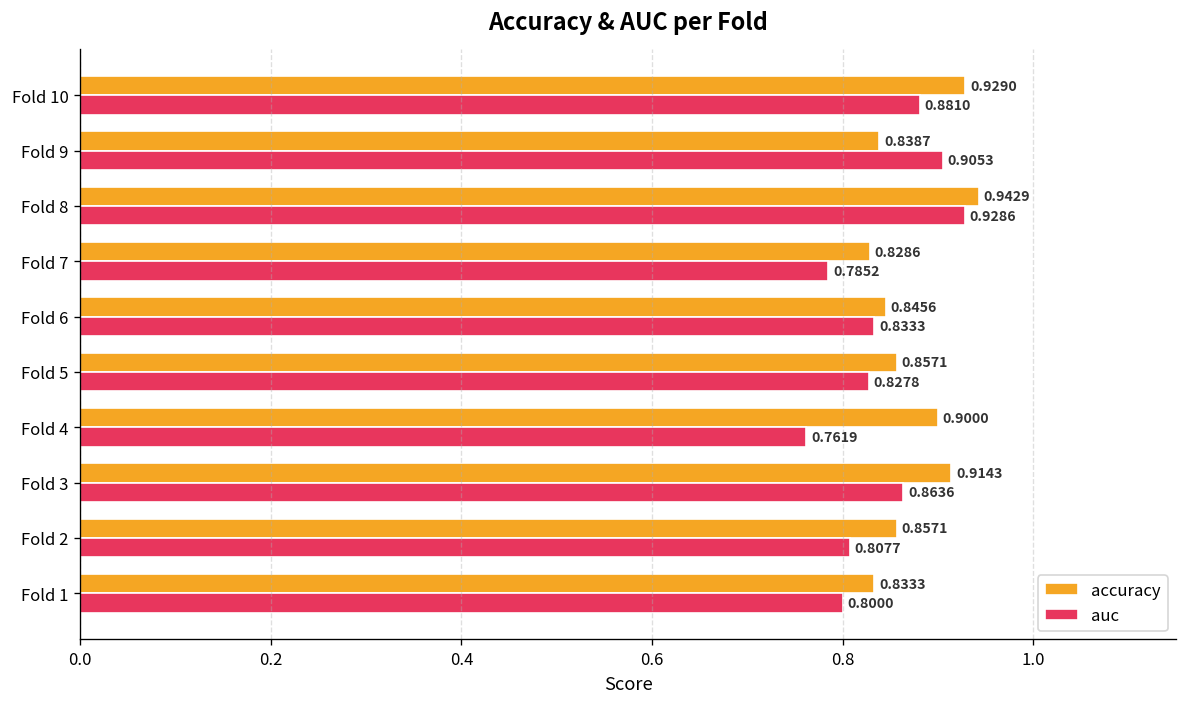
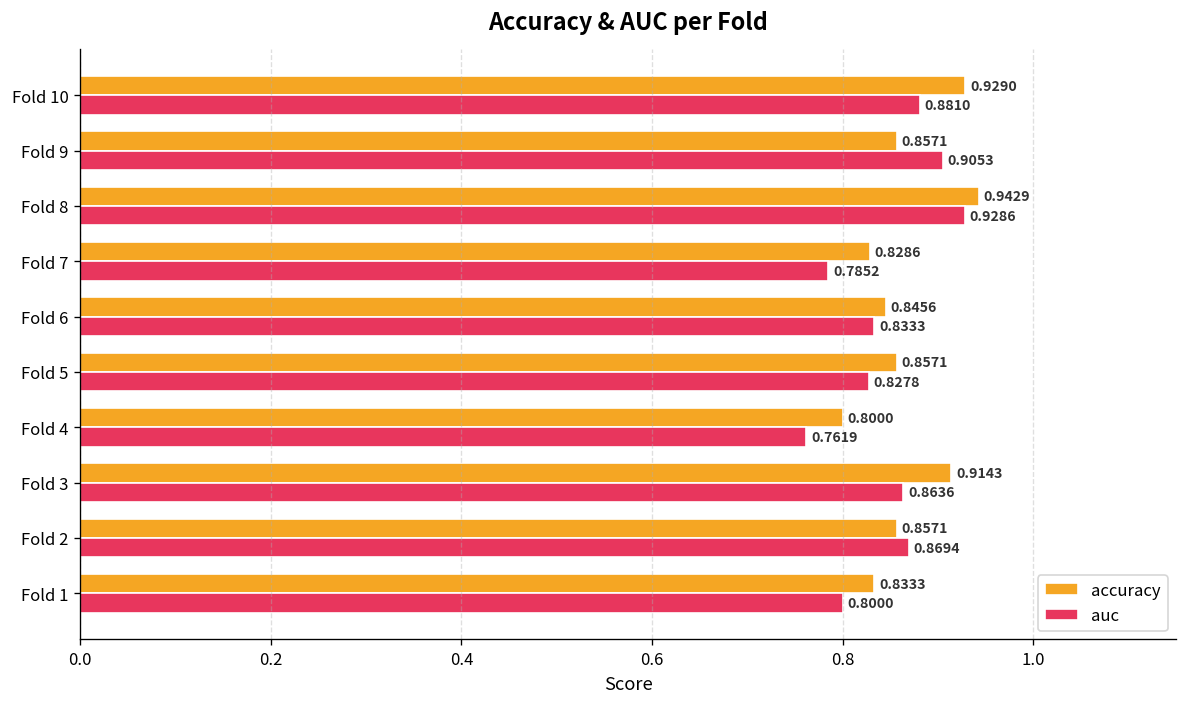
accuracy, Fold 9: 0.8387 -> 0.8571
accuracy, Fold 4: 0.9000 -> 0.8000
auc, Fold 2: 0.8077 -> 0.8694
